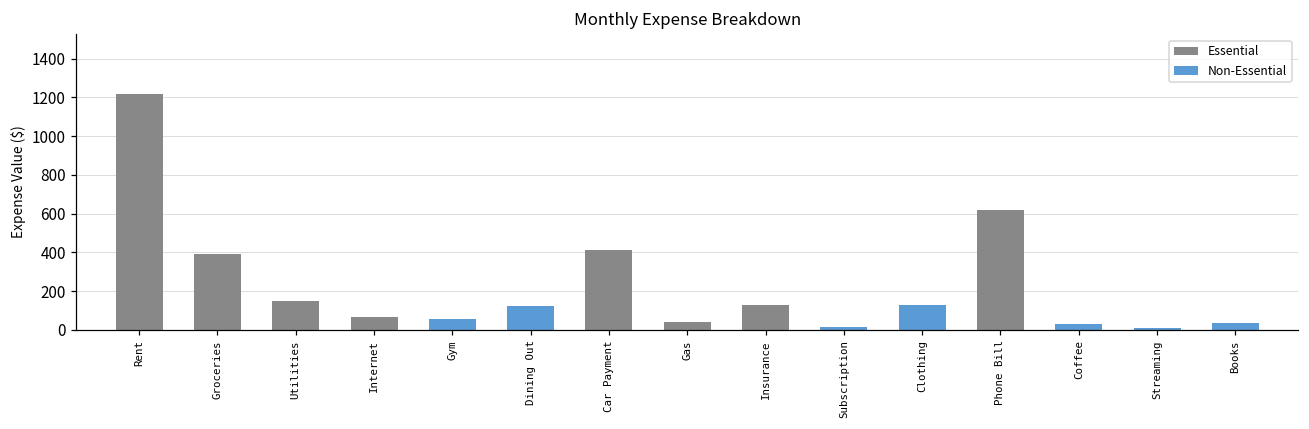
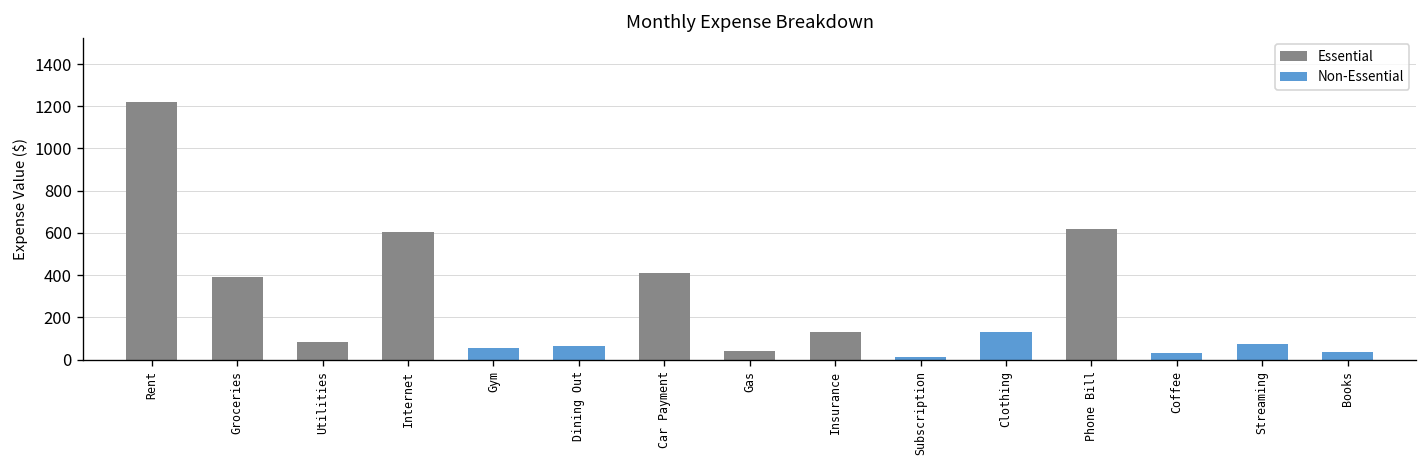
Essential, Utilities: 150 -> 90
Essential, Internet: 70 -> 600
Non-Essential, Dining Out: 130 -> 60
Non-Essential, Streaming: 10 -> 80
